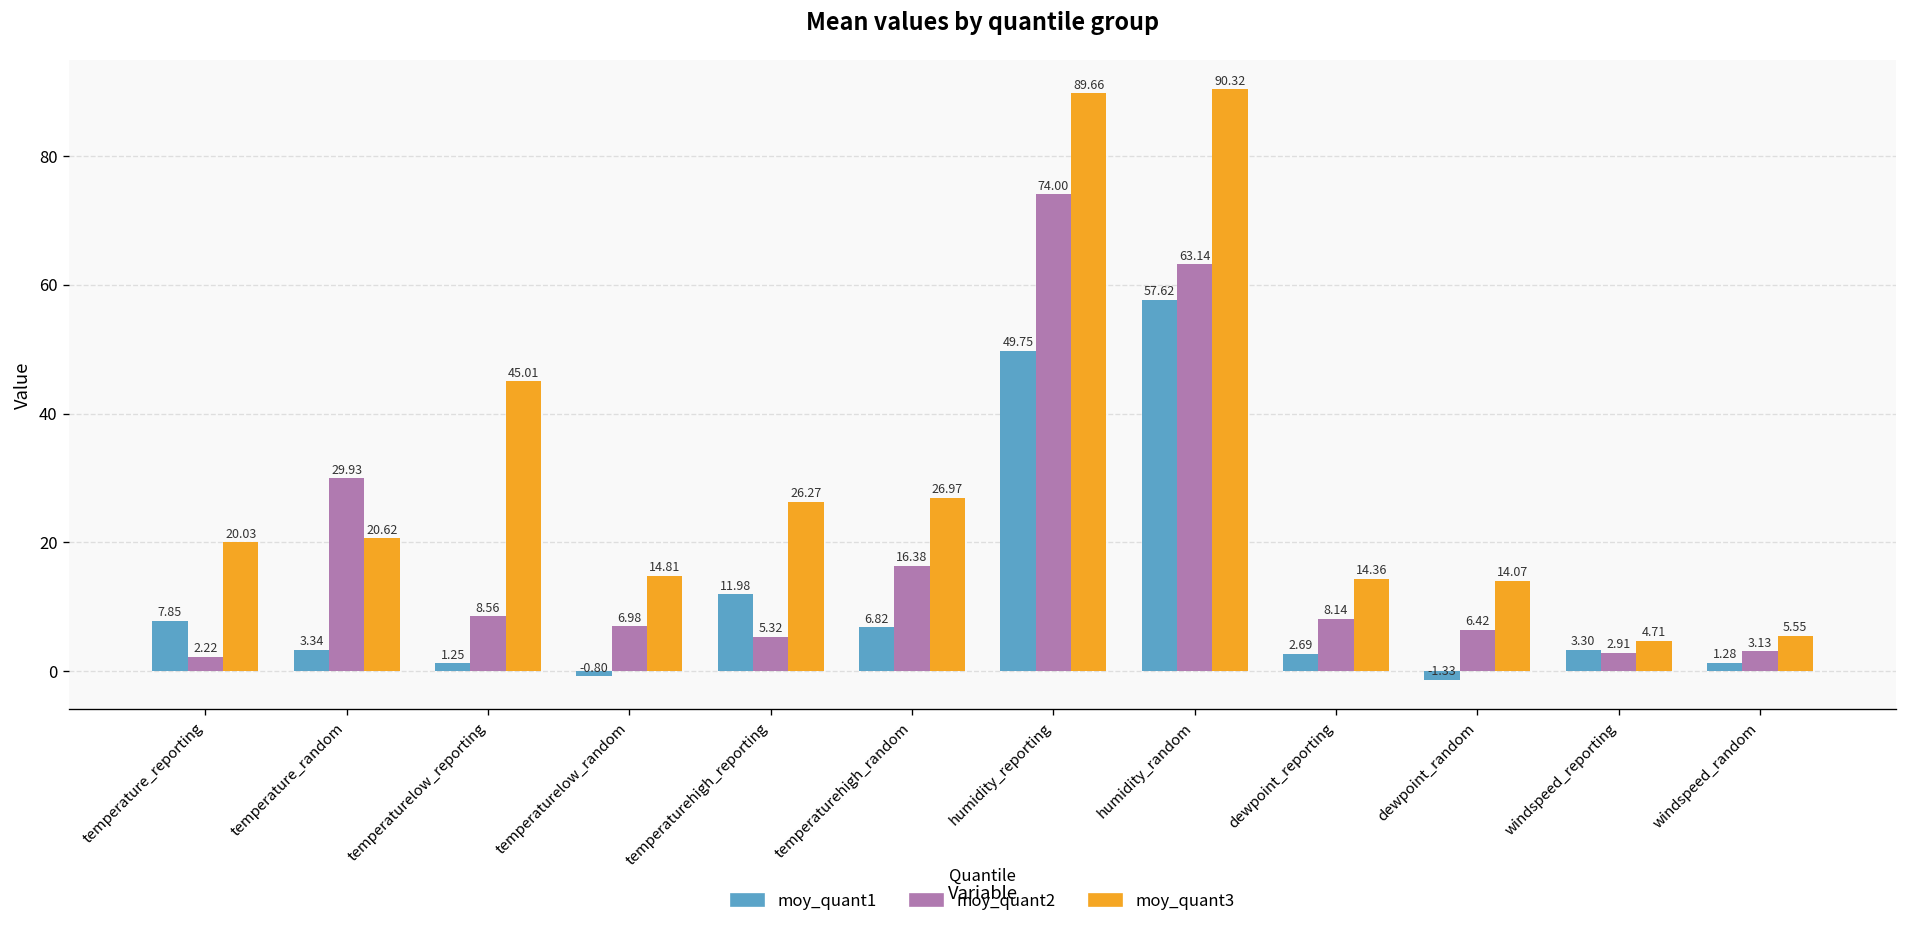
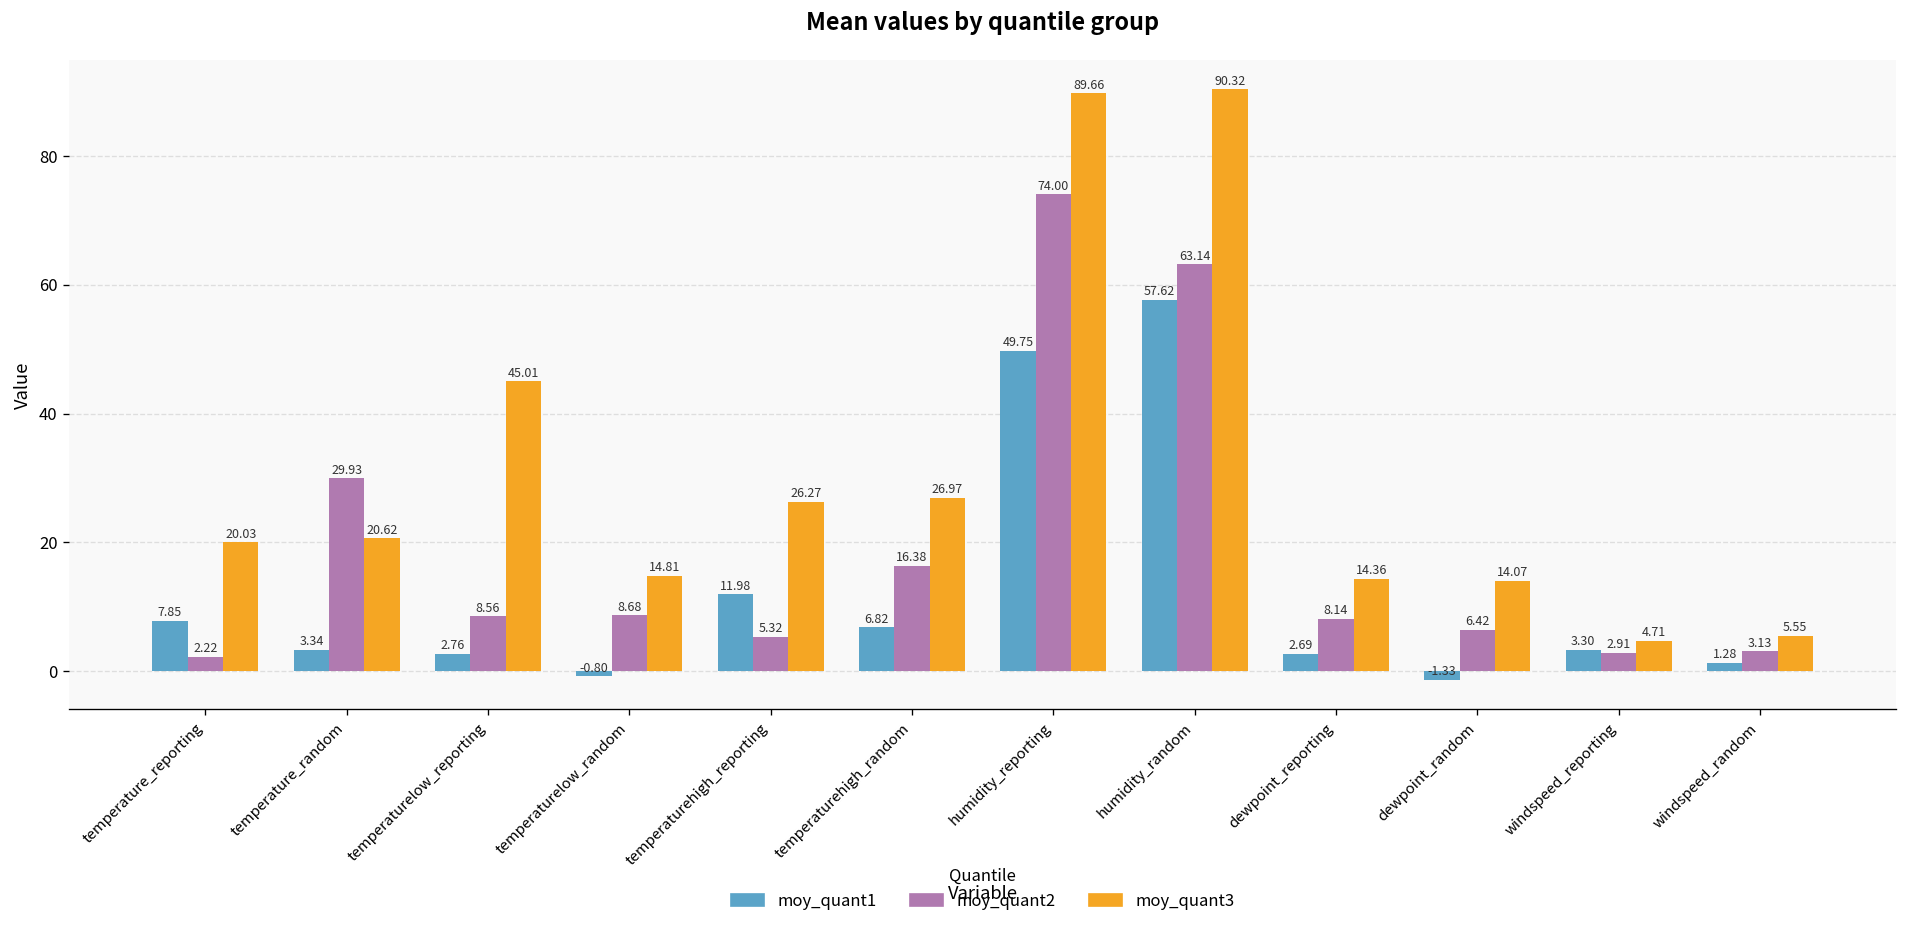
moy_quant1, temperaturelow_reporting: 1.25 -> 2.76
moy_quant2, temperaturelow_random: 6.98 -> 8.68
